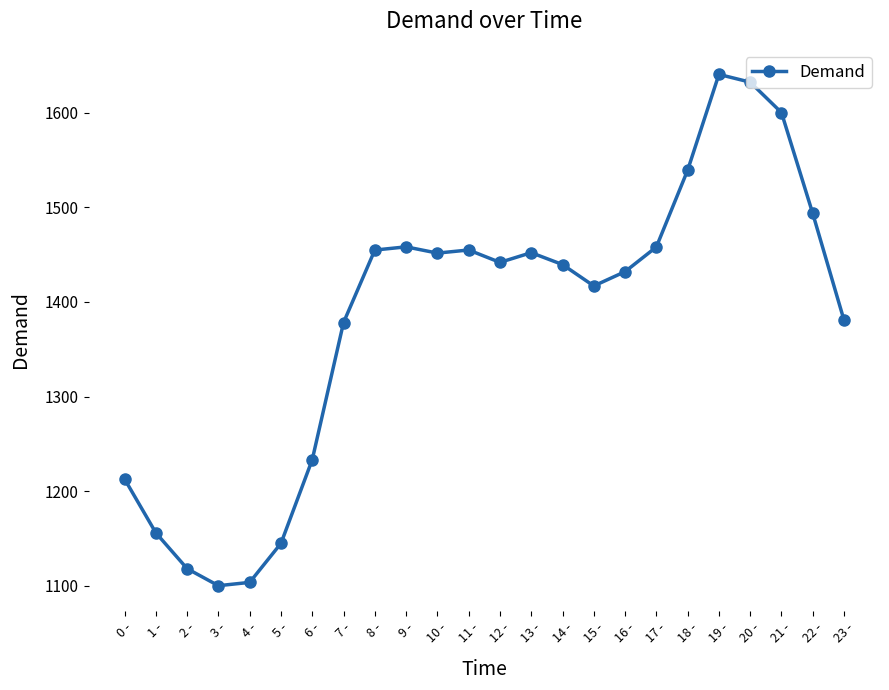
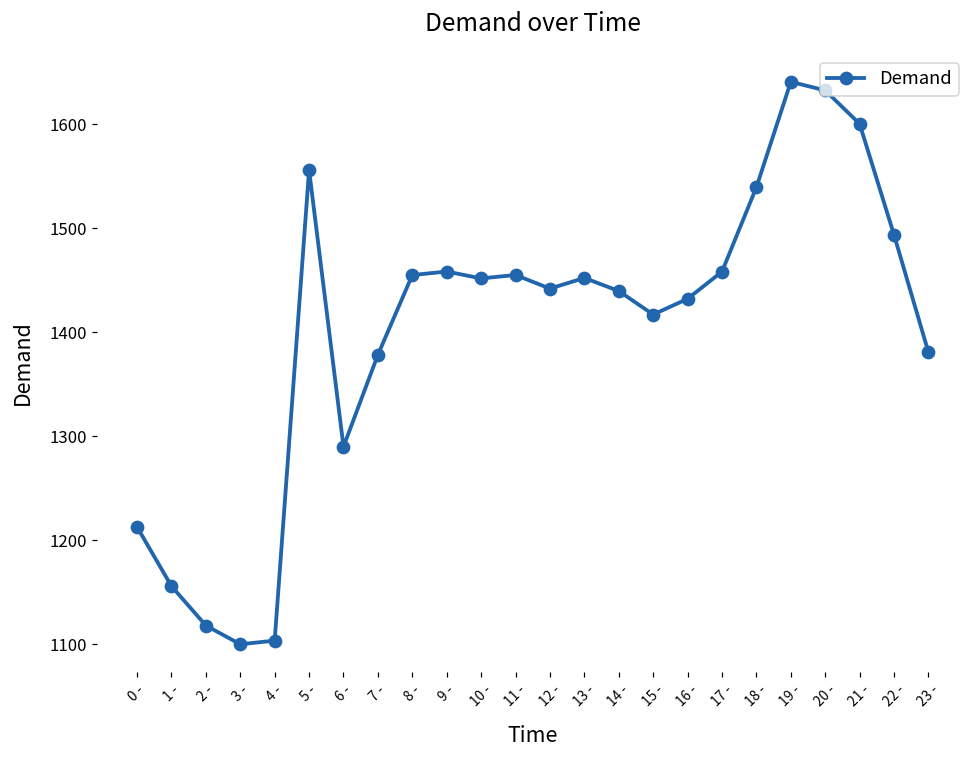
5 -: 1140 -> 1560
6 -: 1230 -> 1290
